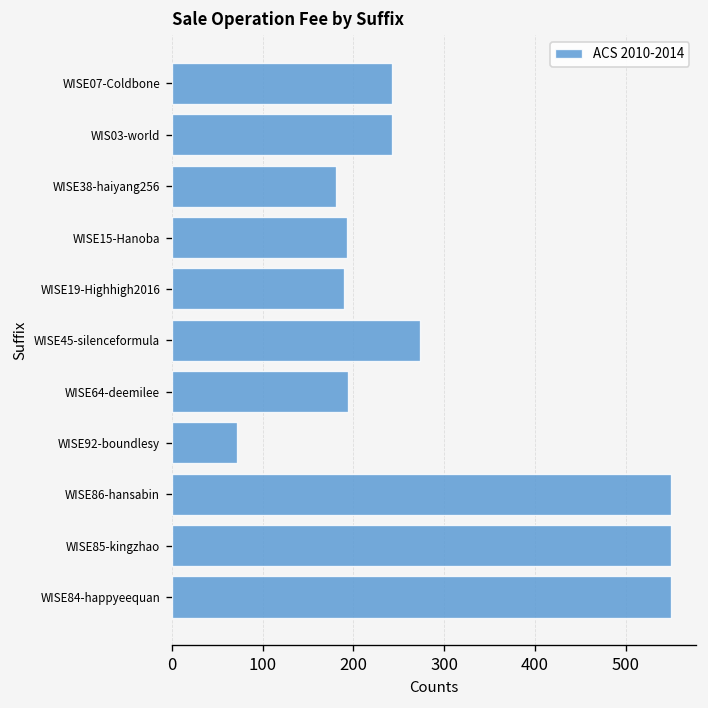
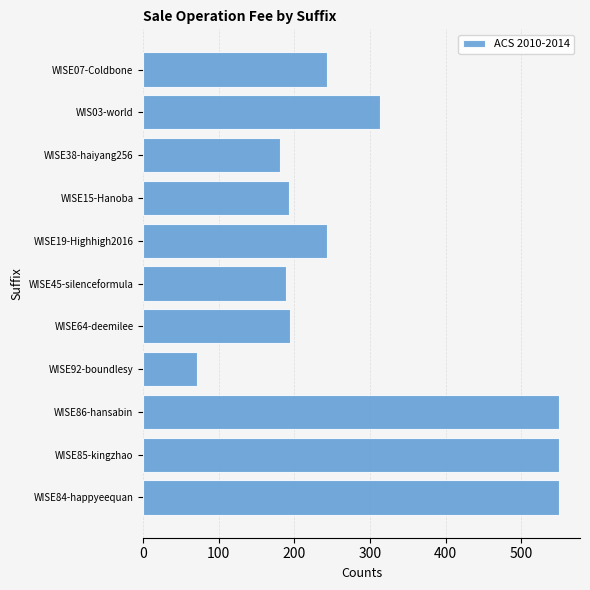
WIS03-world: 240 -> 310
WISE19-Highhigh2016: 190 -> 240
WISE45-silenceformula: 270 -> 190
